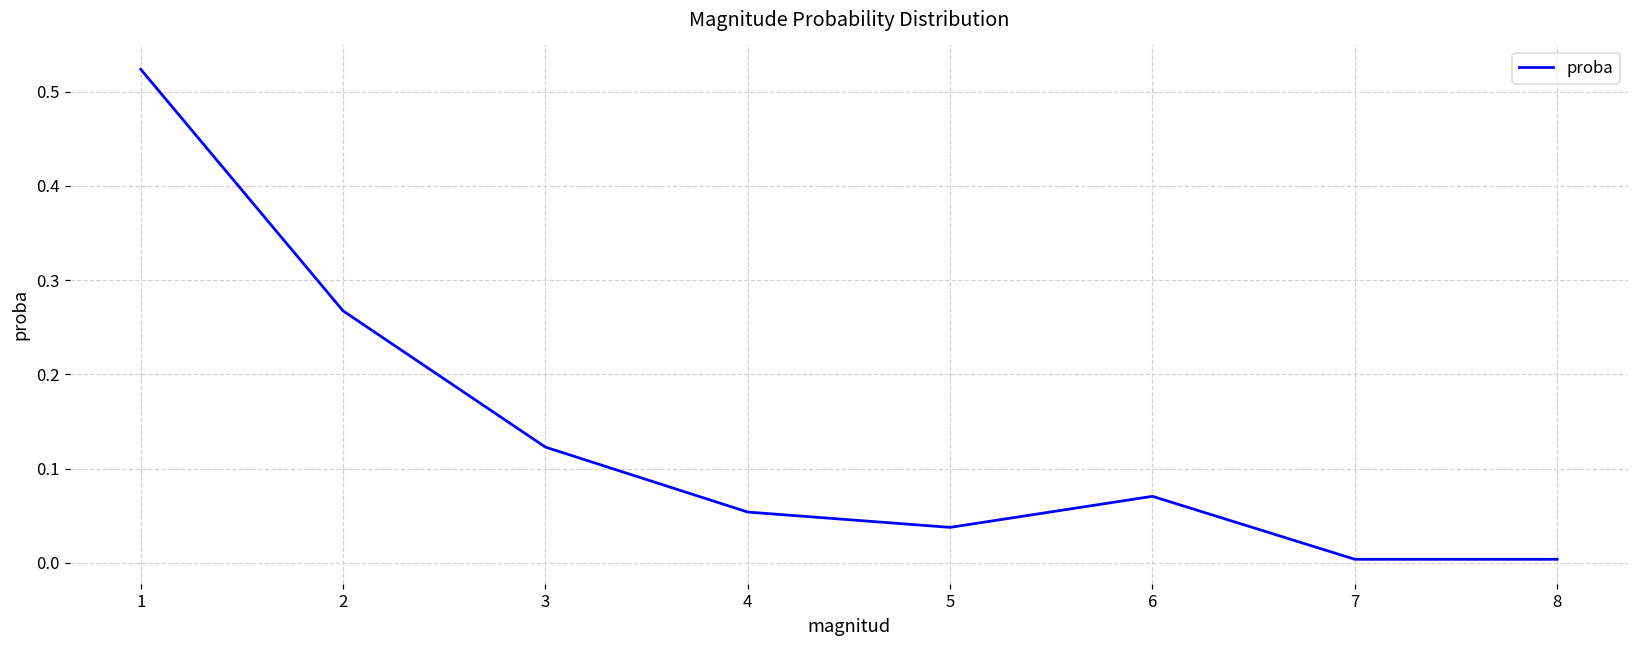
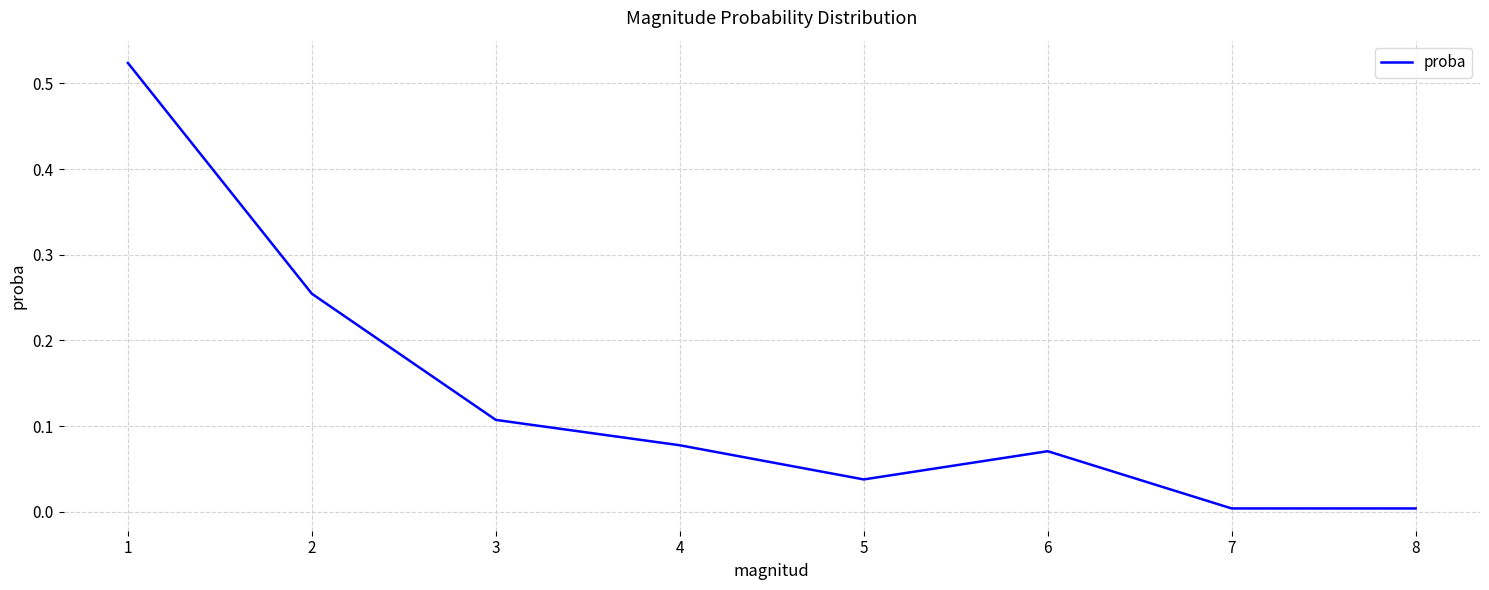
2: 0.27 -> 0.25
3: 0.12 -> 0.11
4: 0.05 -> 0.08
